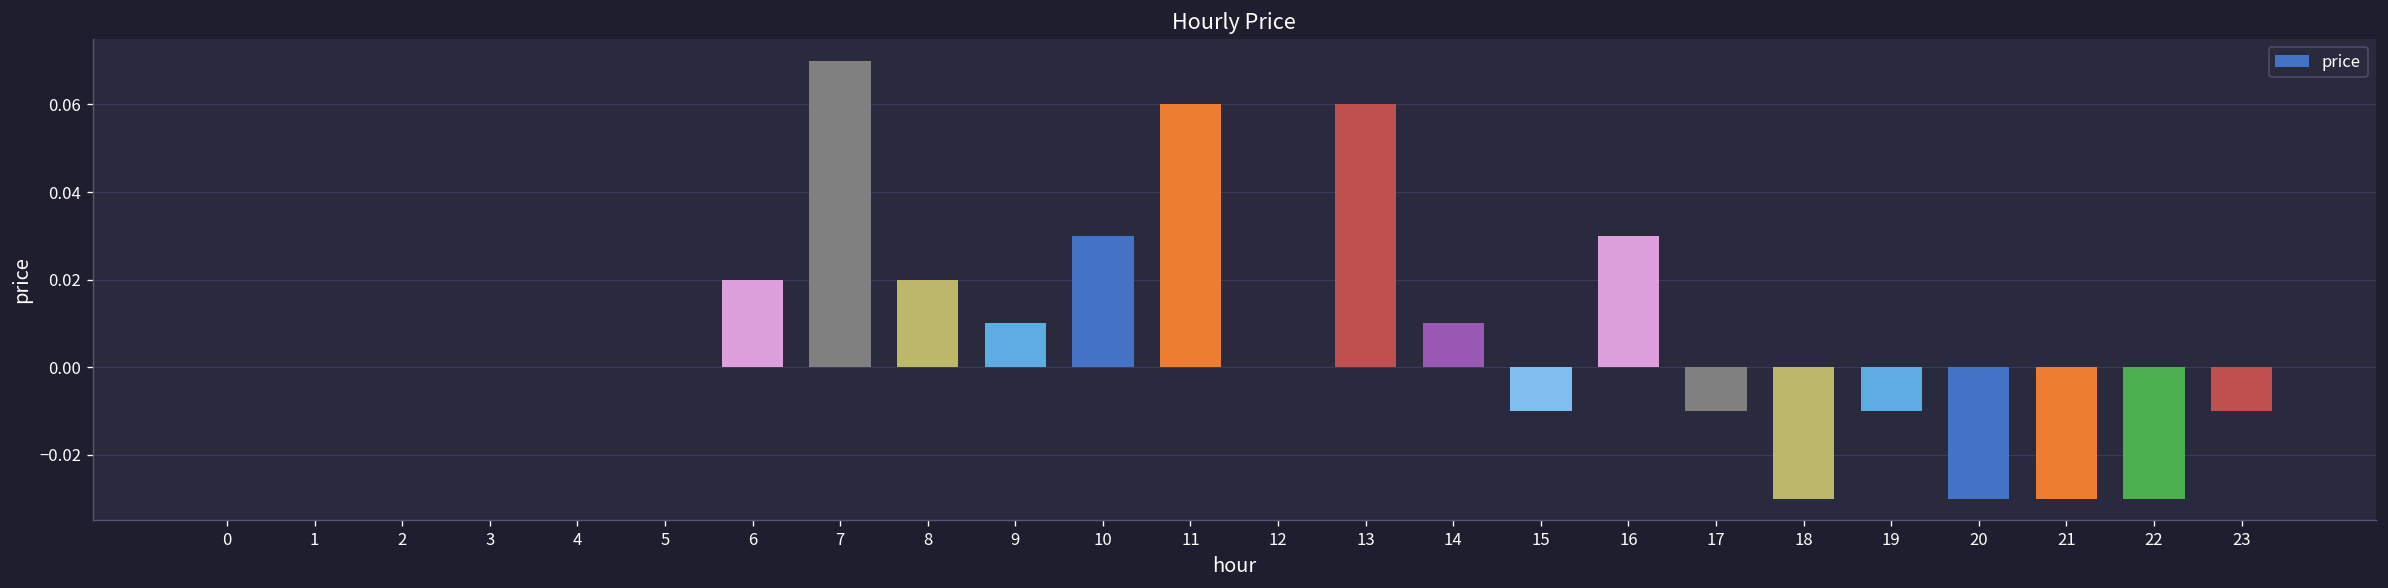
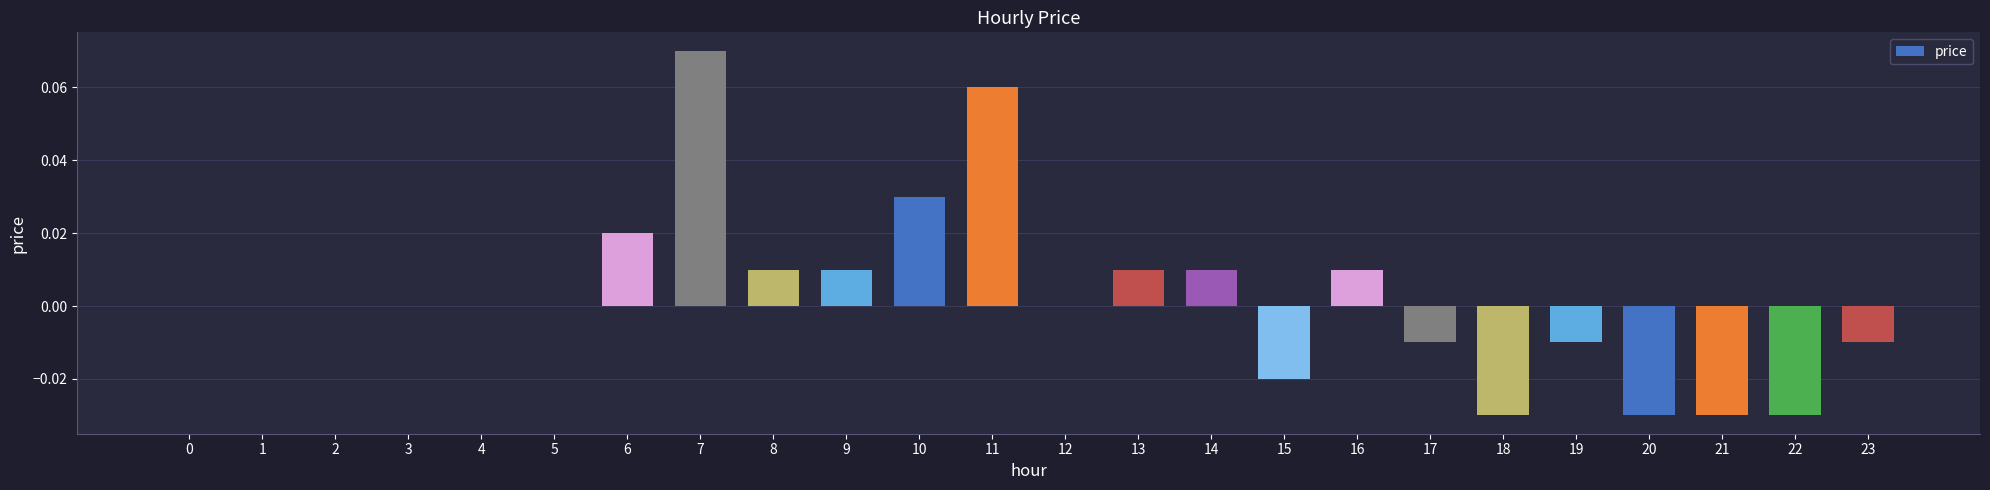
8: 0.02 -> 0.01
13: 0.06 -> 0.01
15: -0.01 -> -0.02
16: 0.03 -> 0.01
